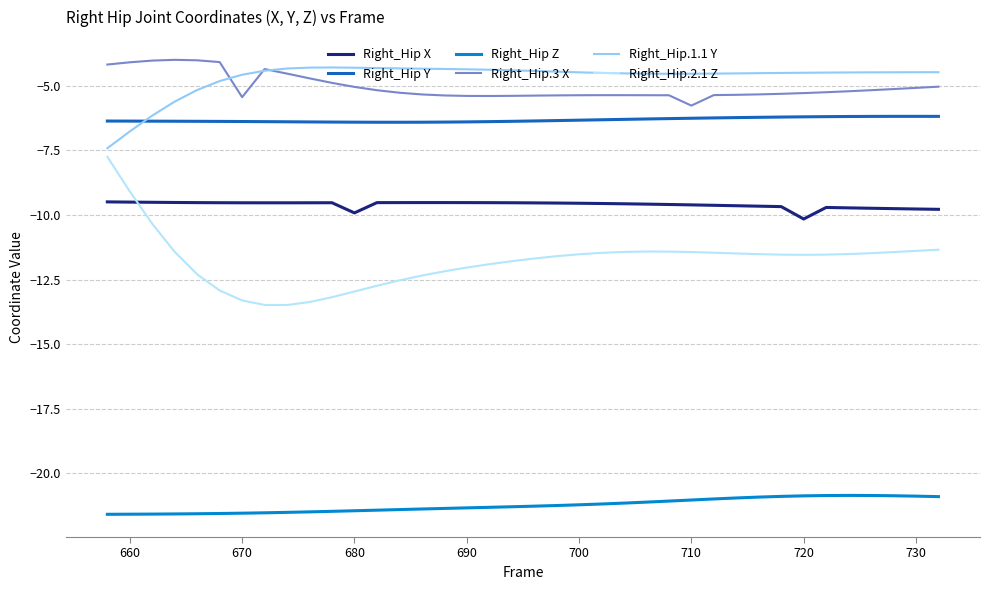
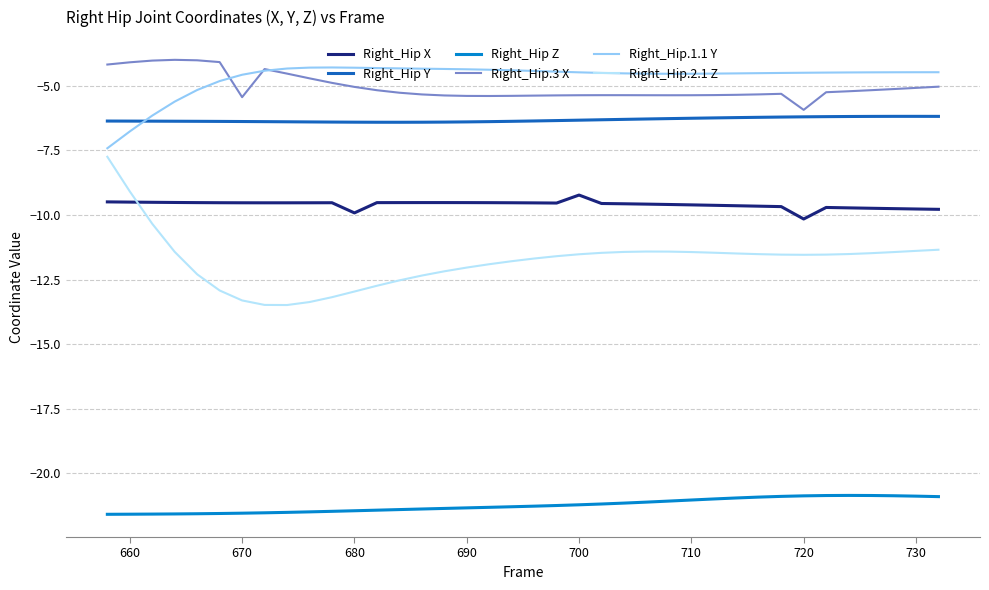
Right_Hip X, 700: -9.5 -> -9.2
Right_Hip.3 X, 710: -5.8 -> -5.4
Right_Hip.3 X, 720: -5.3 -> -5.9
